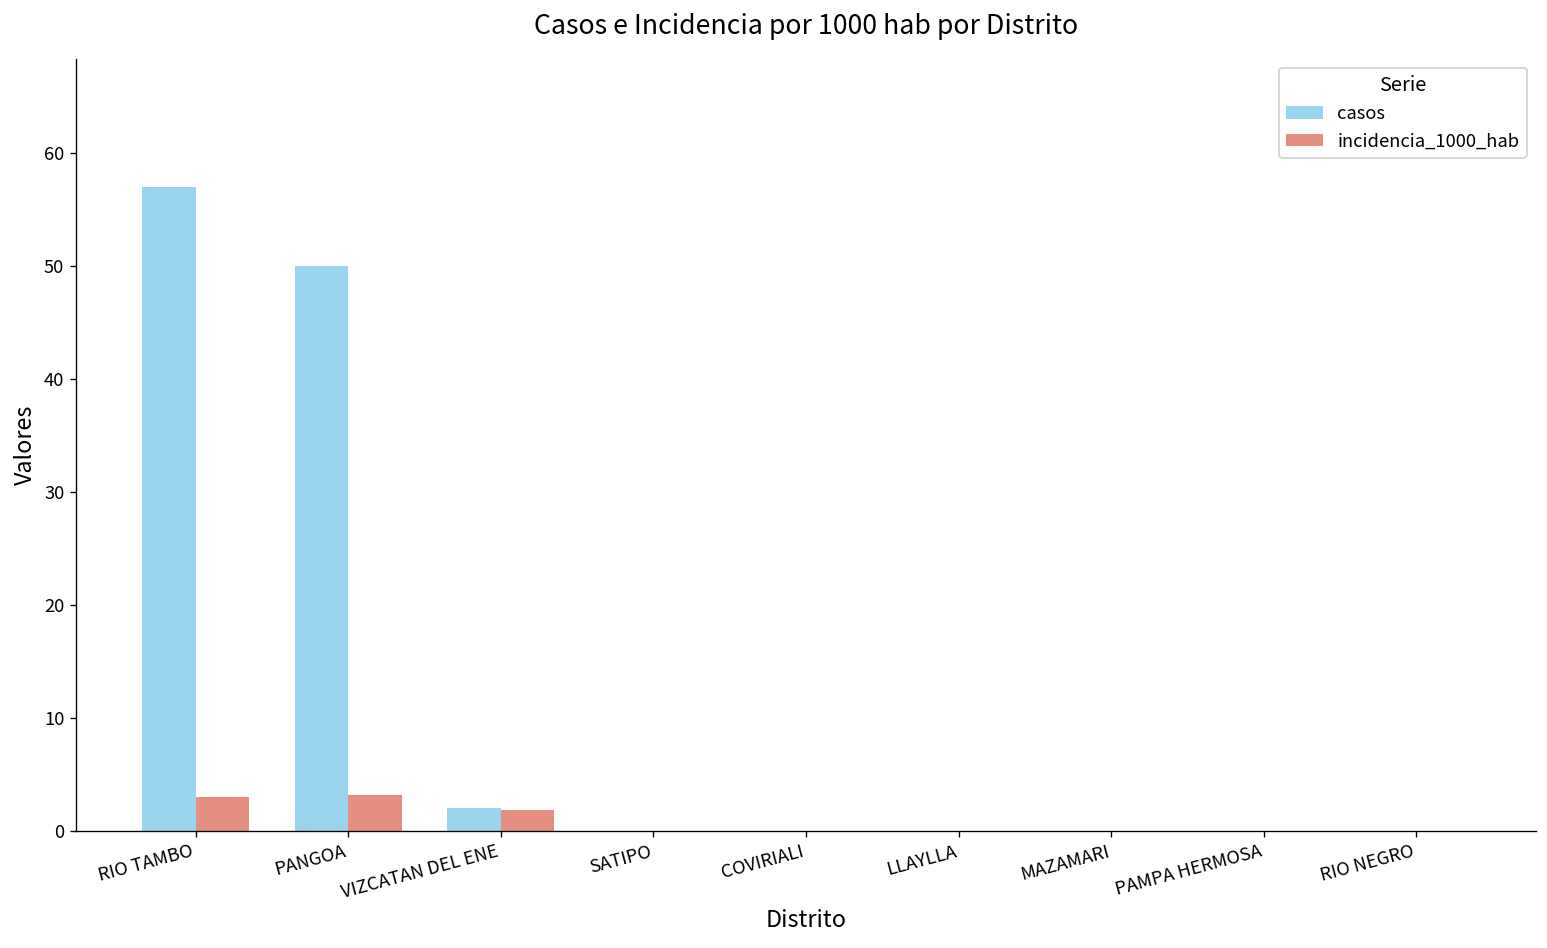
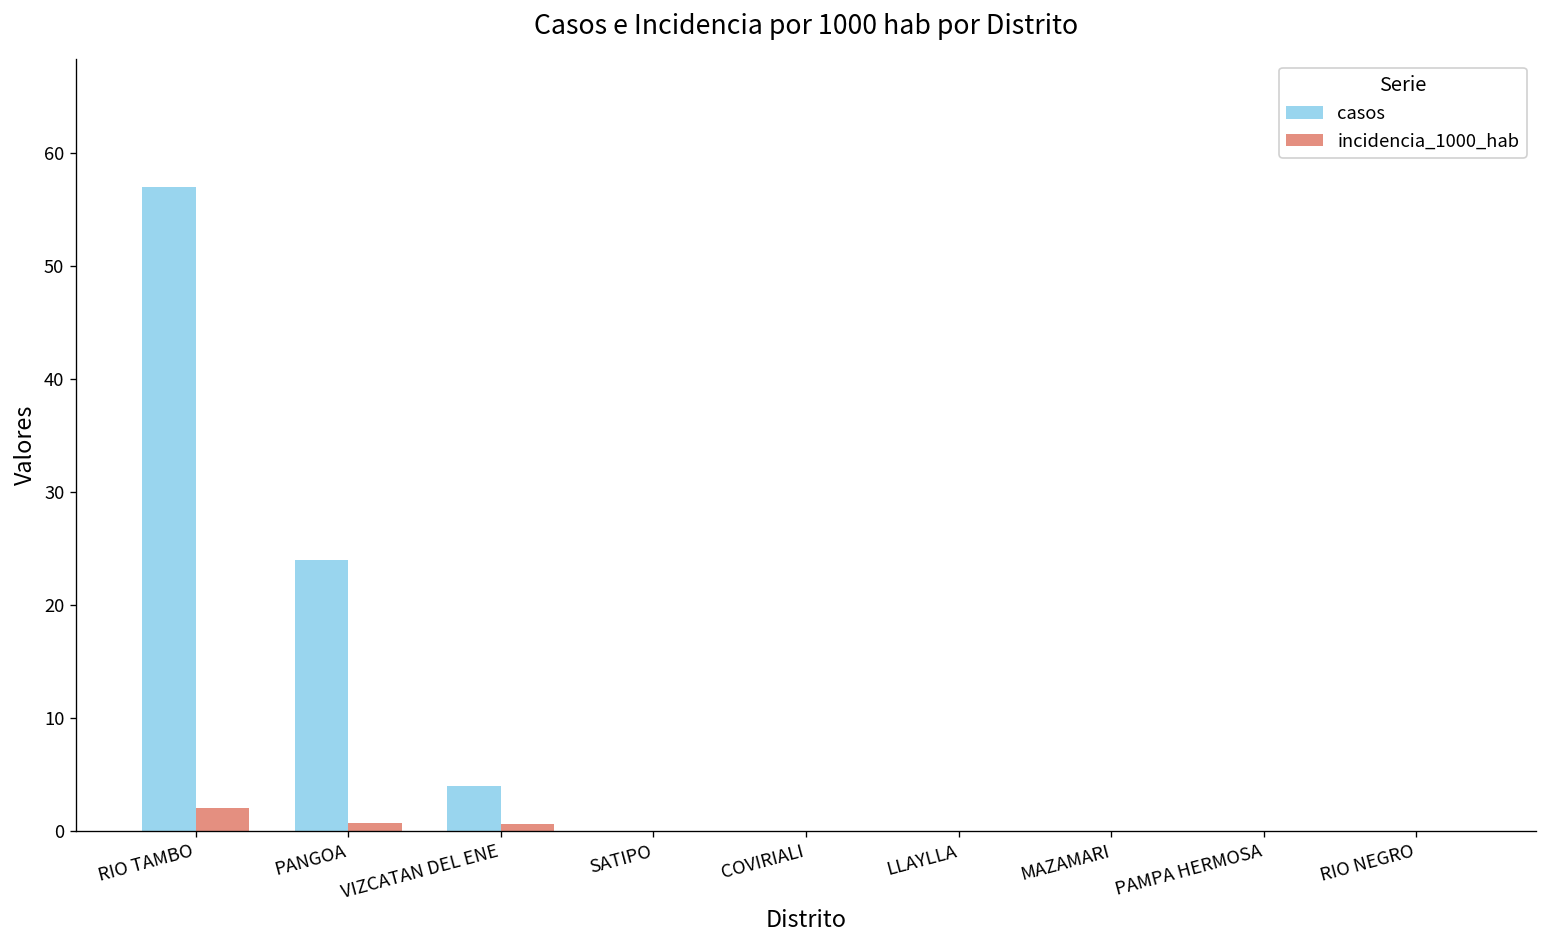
incidencia_1000_hab, RIO TAMBO: 3 -> 2
casos, PANGOA: 50 -> 24
incidencia_1000_hab, PANGOA: 3 -> 1
casos, VIZCATAN DEL ENE: 2 -> 4
incidencia_1000_hab, VIZCATAN DEL ENE: 2 -> 1
